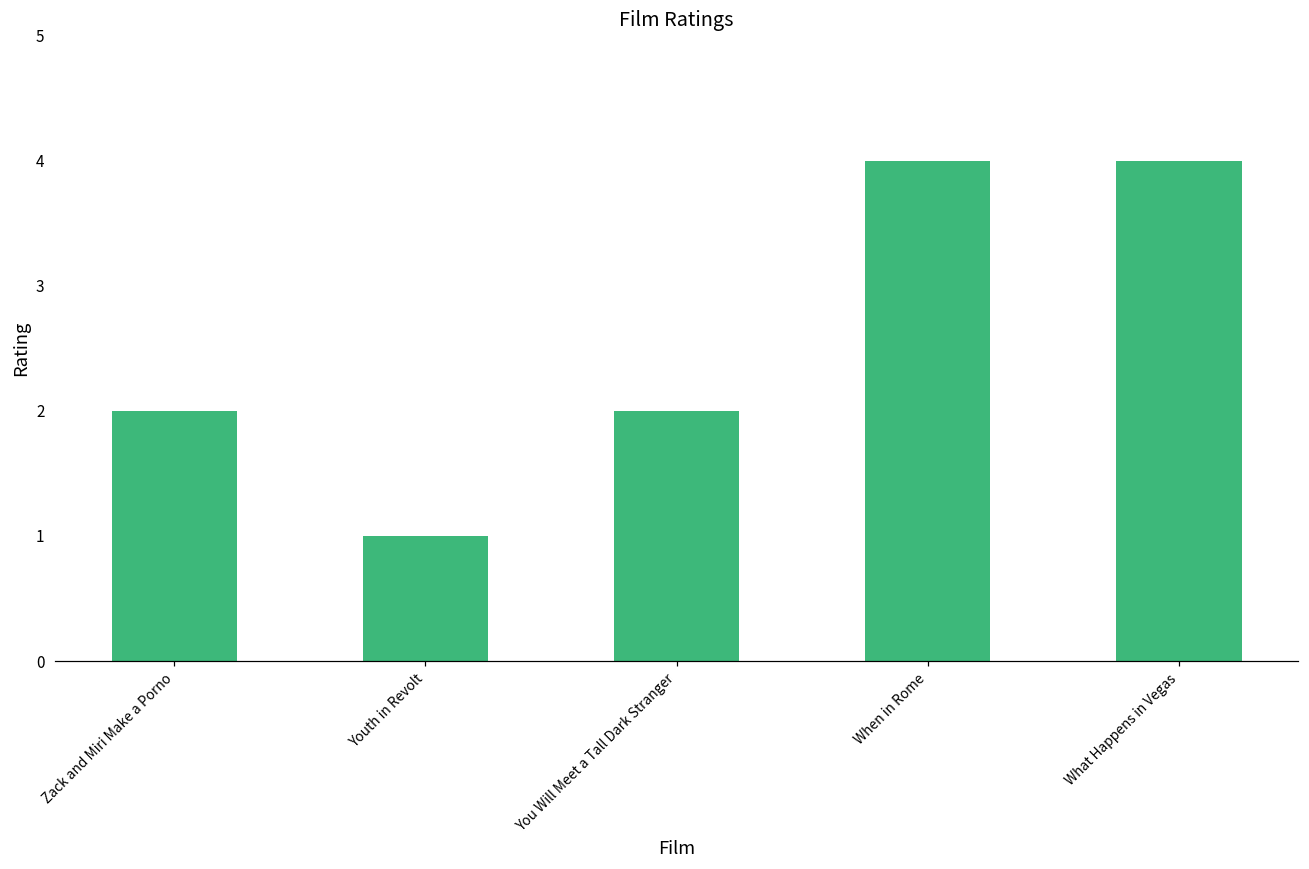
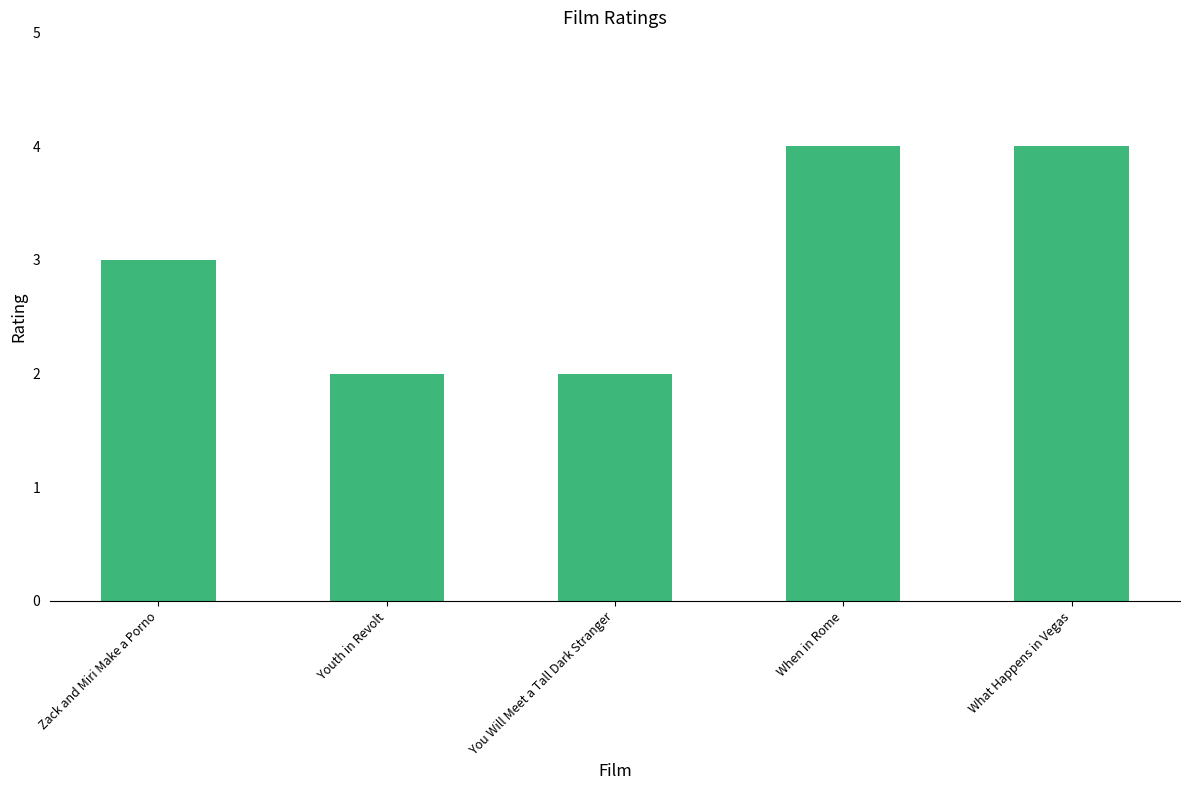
Zack and Miri Make a Porno: 2 -> 3
Youth in Revolt: 1 -> 2
